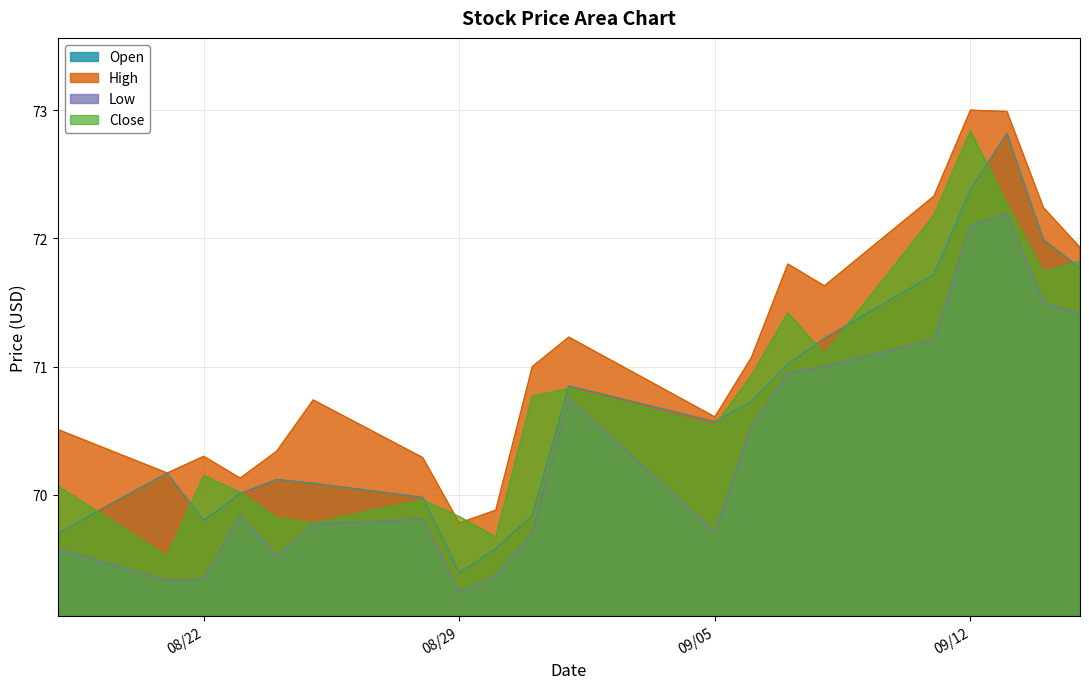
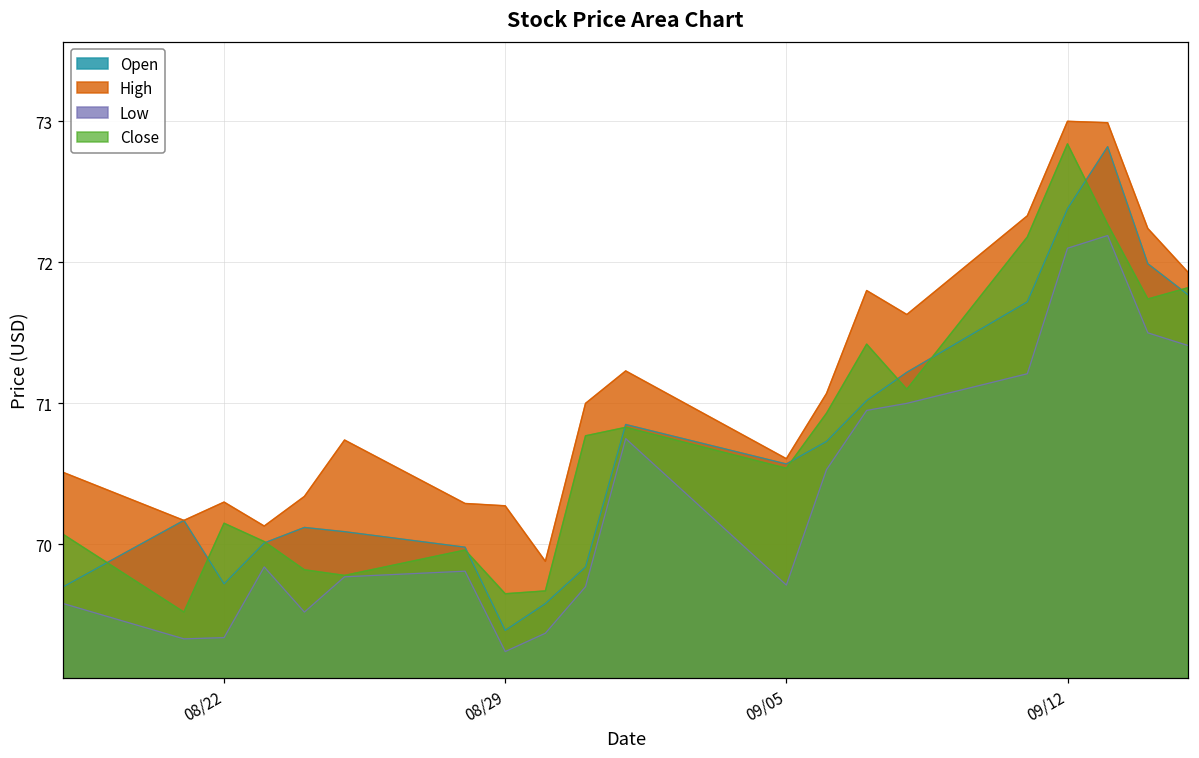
Open, 08/22: 69.80 -> 69.72
High, 08/29: 69.78 -> 70.27
Close, 08/29: 69.83 -> 69.65
